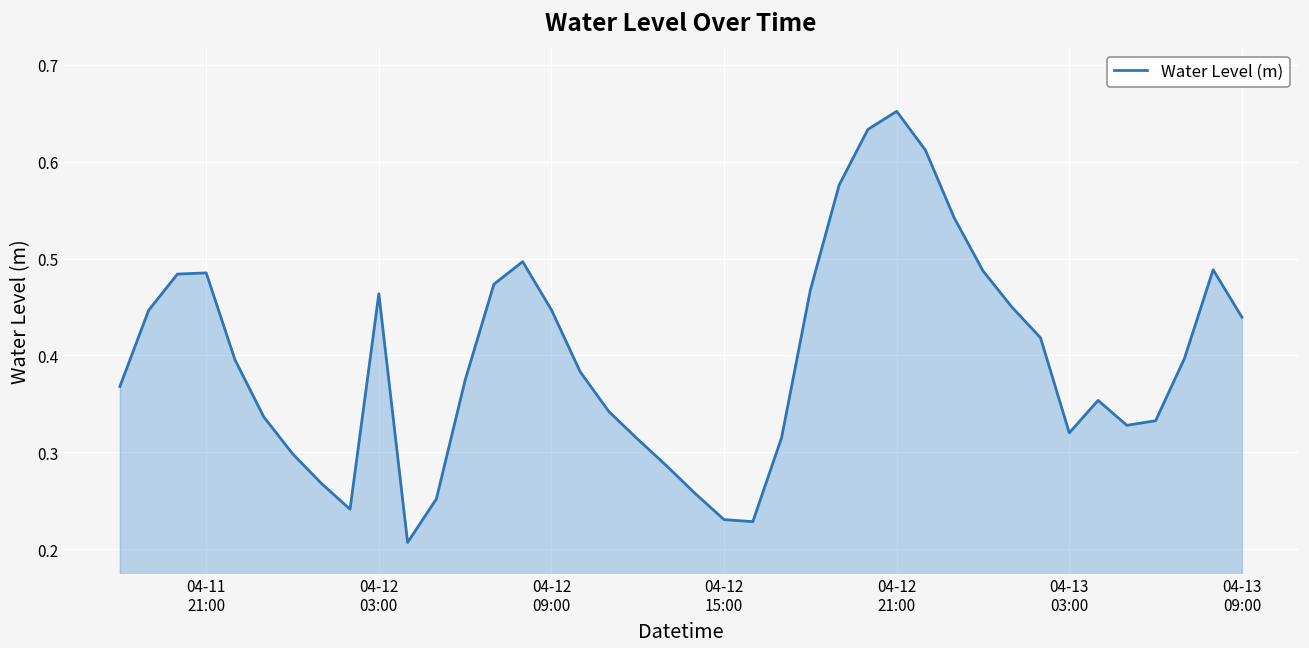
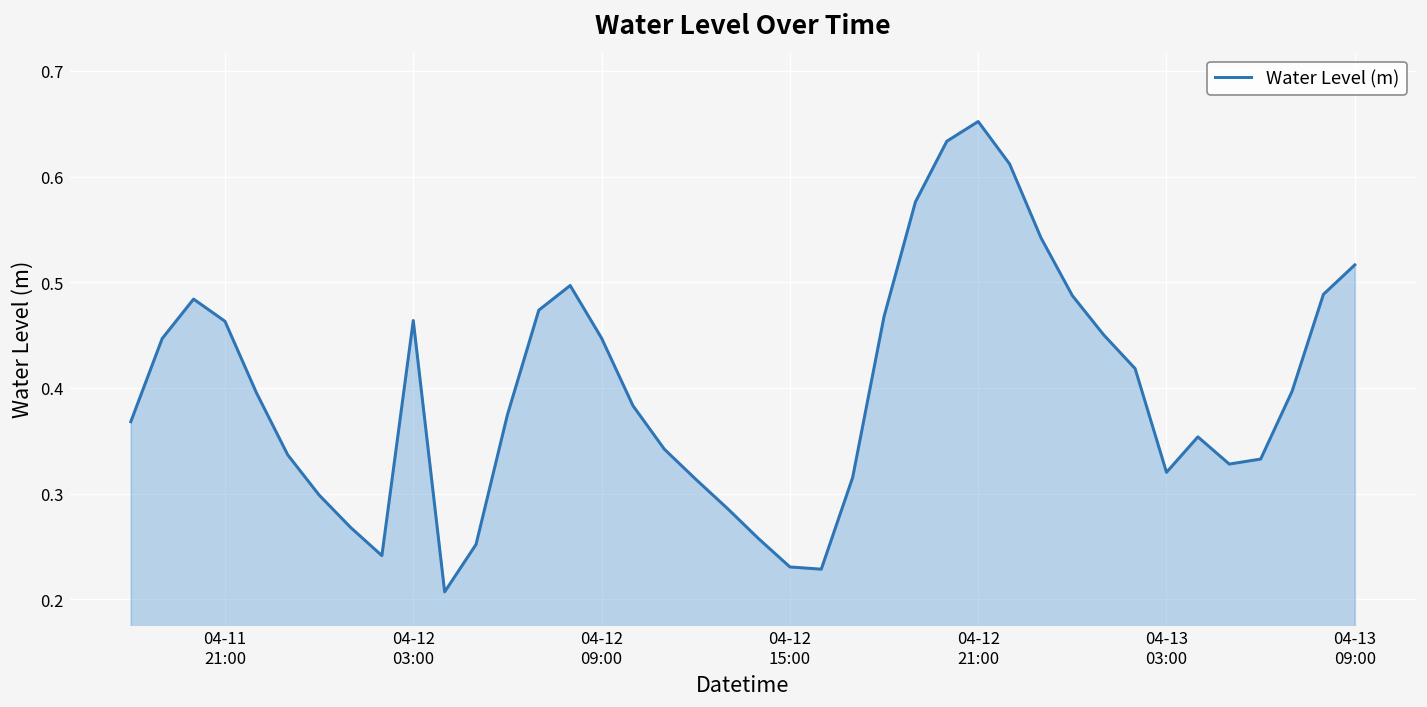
04-11 21:00: 0.49 -> 0.46
04-13 09:00: 0.44 -> 0.52
